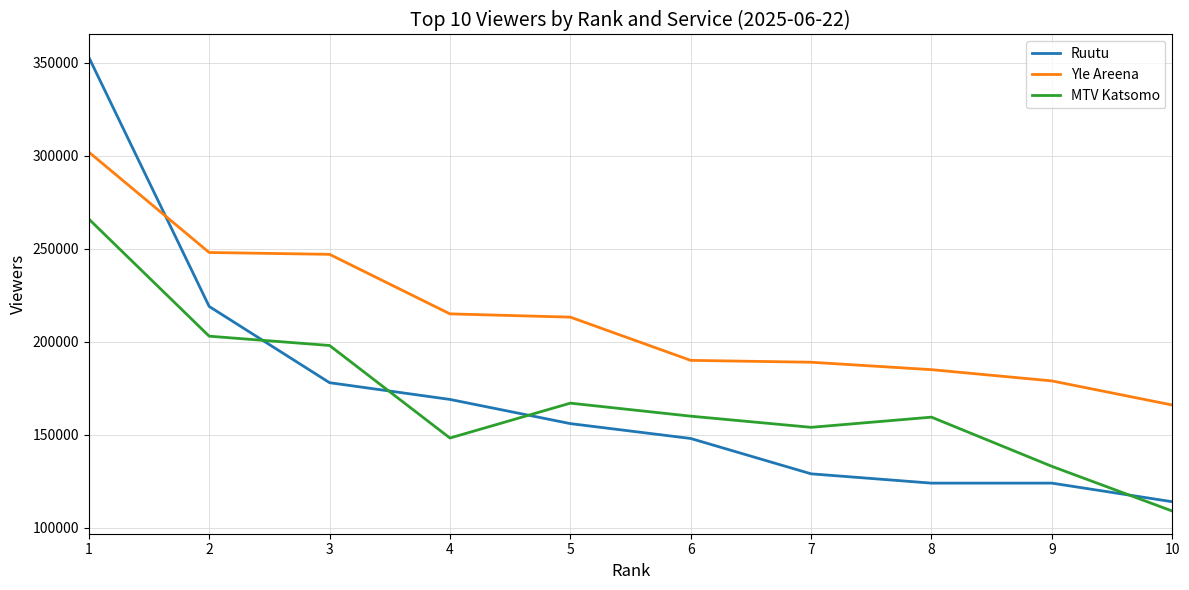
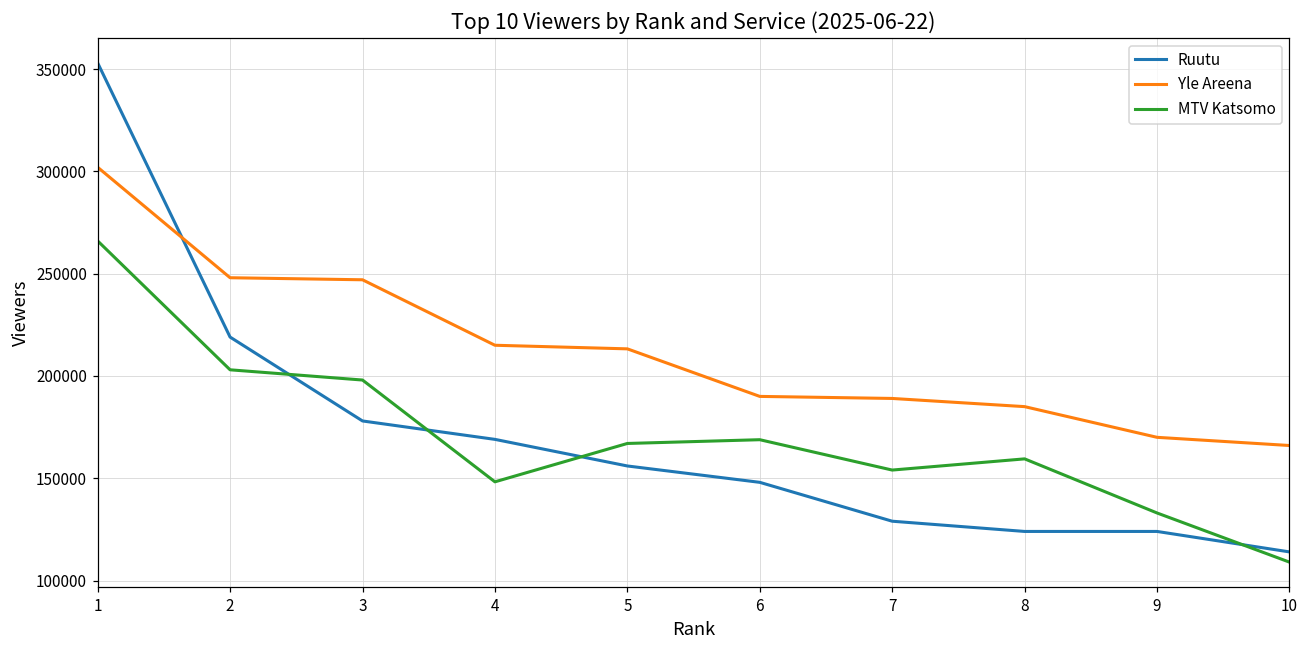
MTV Katsomo, 6: 160000 -> 169000
Yle Areena, 9: 179000 -> 170000
